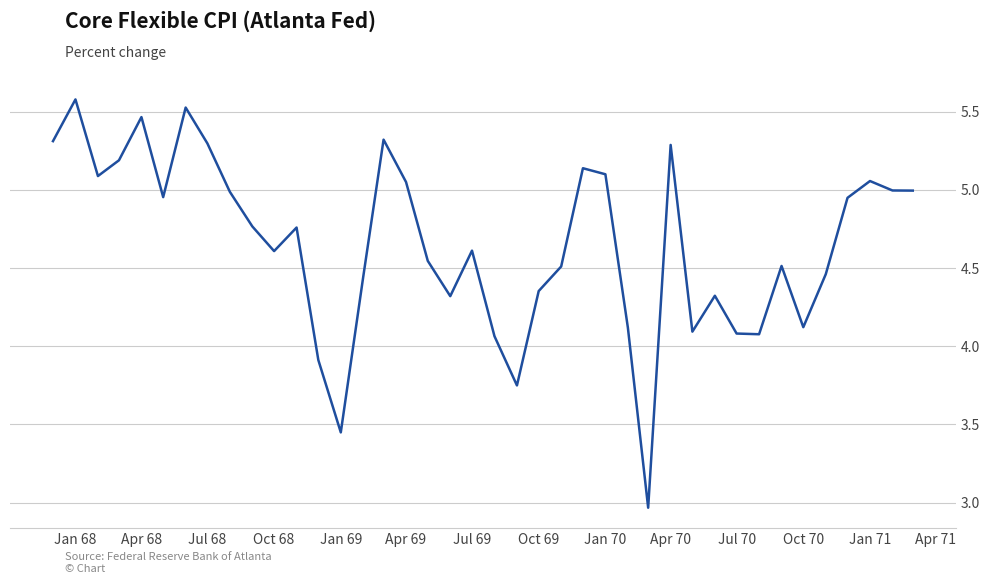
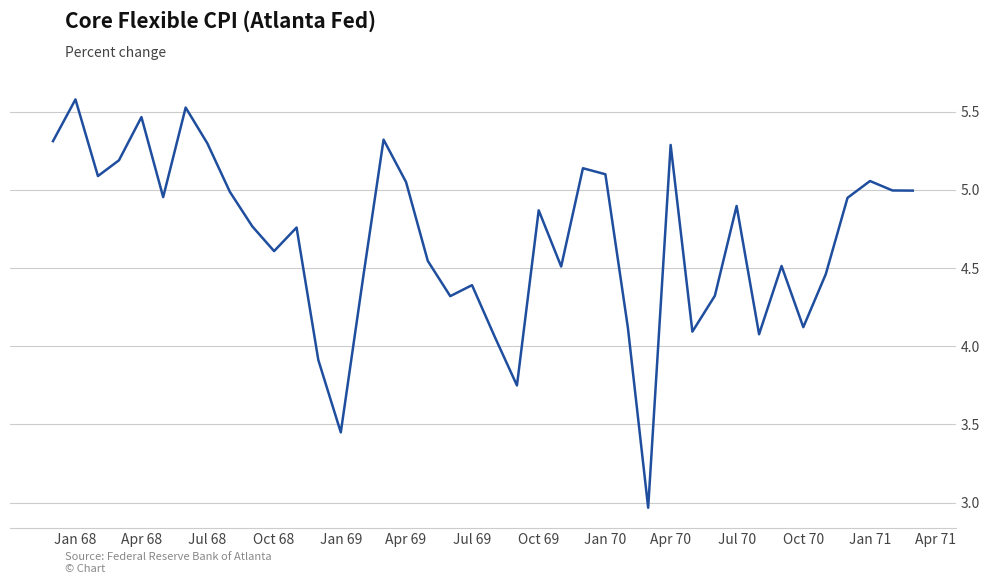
Jul 69: 4.61 -> 4.39
Oct 69: 4.35 -> 4.87
Jul 70: 4.08 -> 4.90
